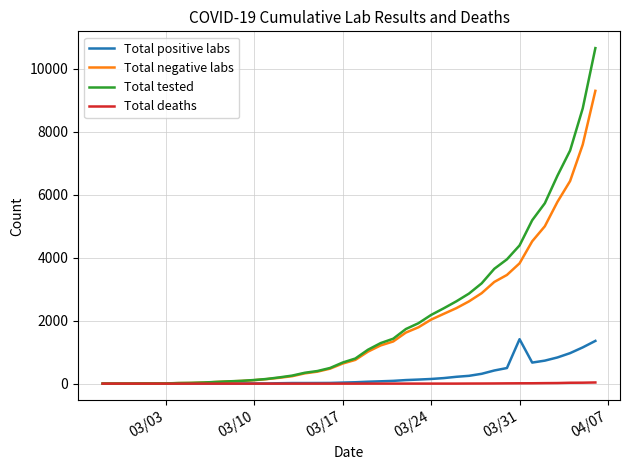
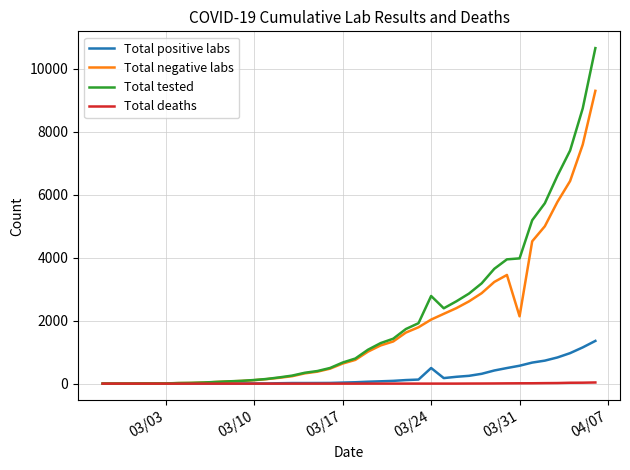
Total positive labs, 03/24: 100 -> 500
Total tested, 03/24: 2200 -> 2800
Total positive labs, 03/31: 1400 -> 600
Total negative labs, 03/31: 3800 -> 2100
Total tested, 03/31: 4400 -> 4000
